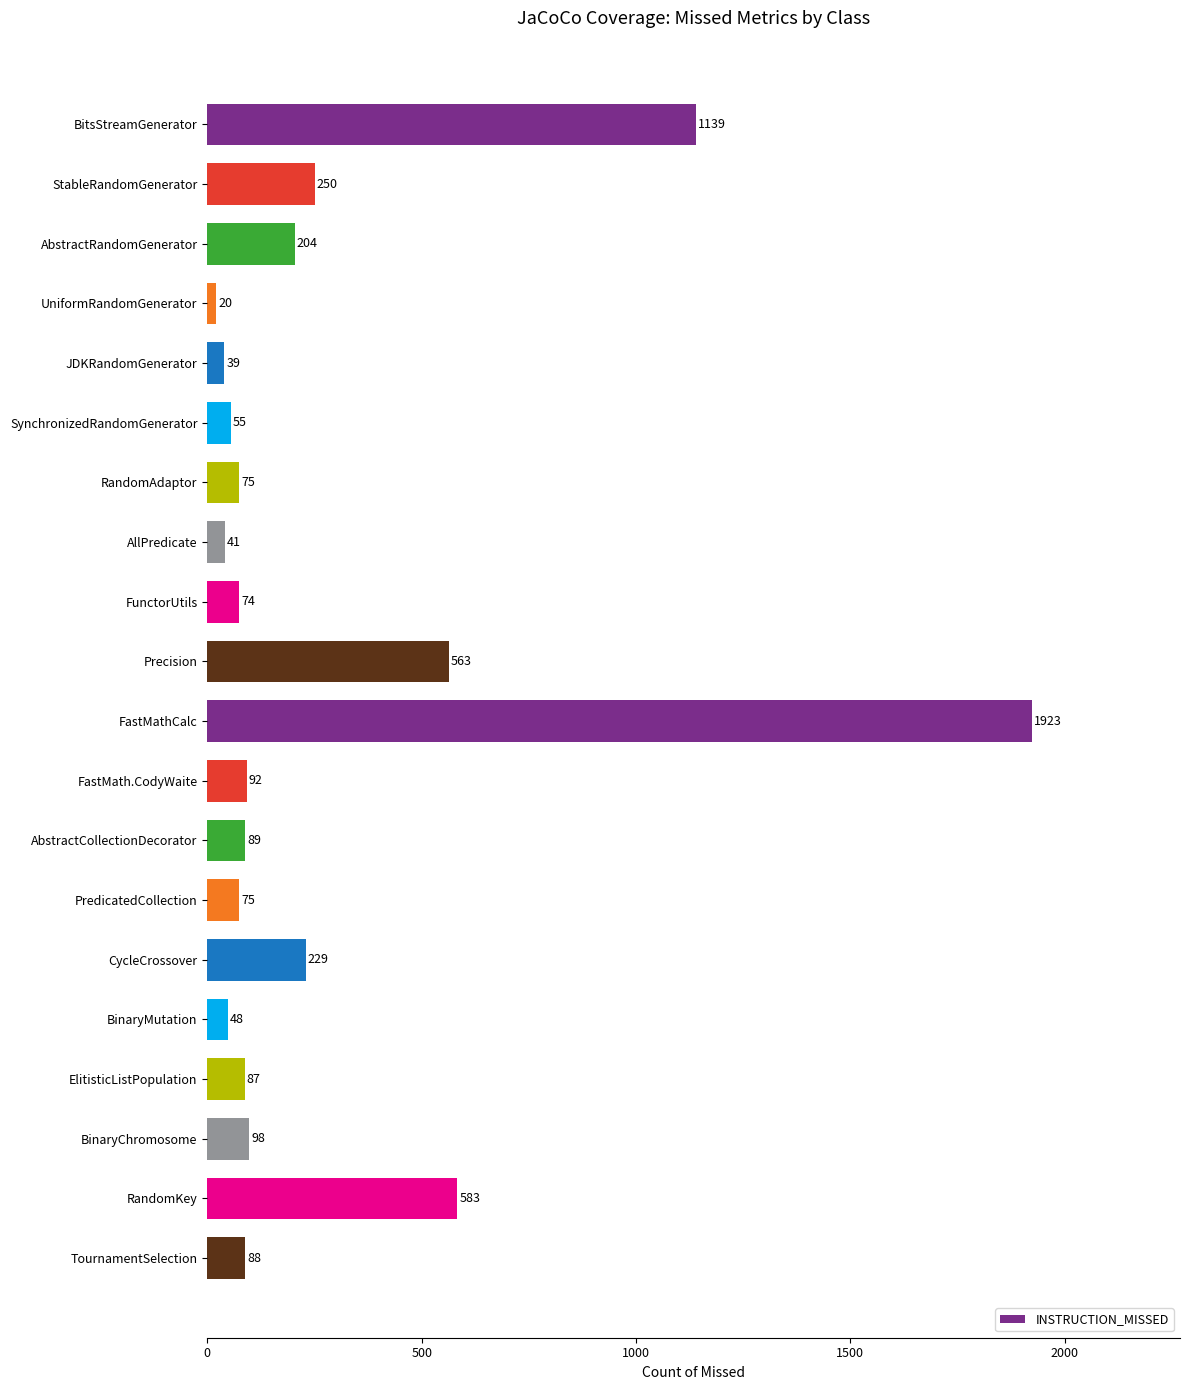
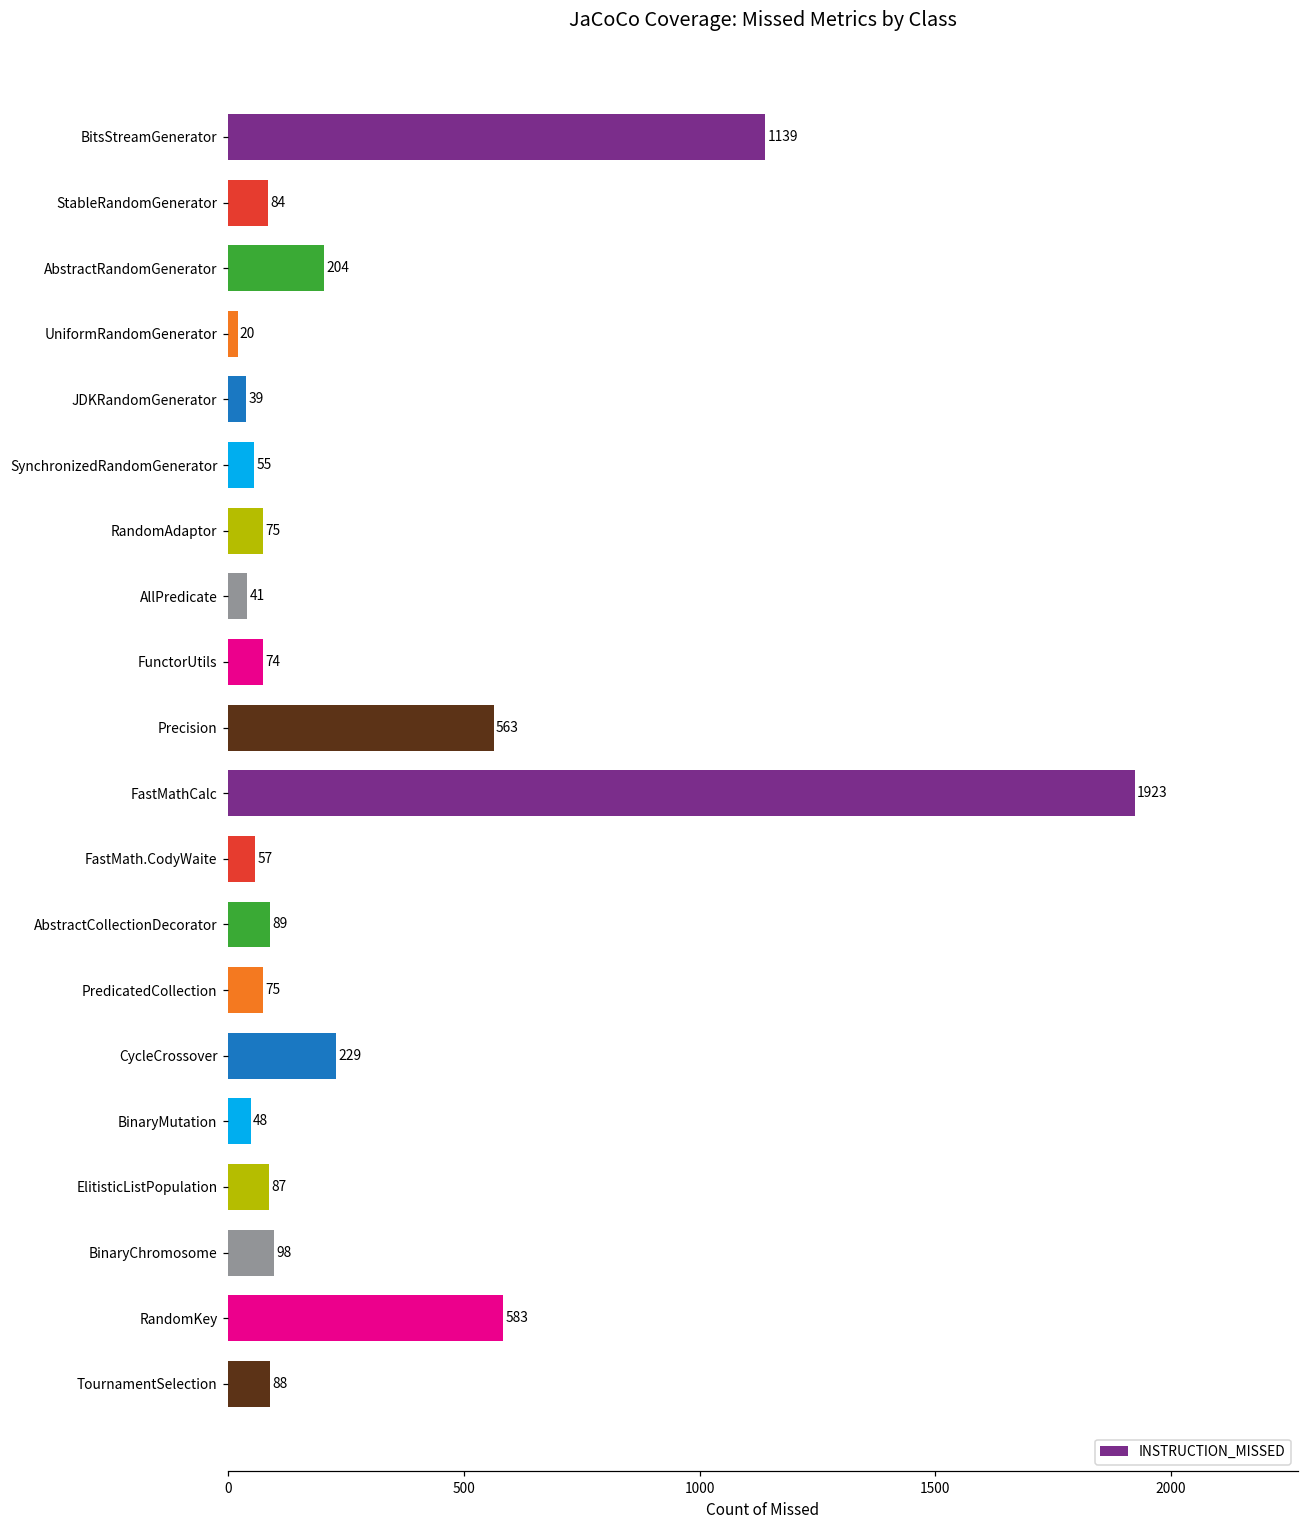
StableRandomGenerator: 250 -> 84
FastMath.CodyWaite: 92 -> 57
